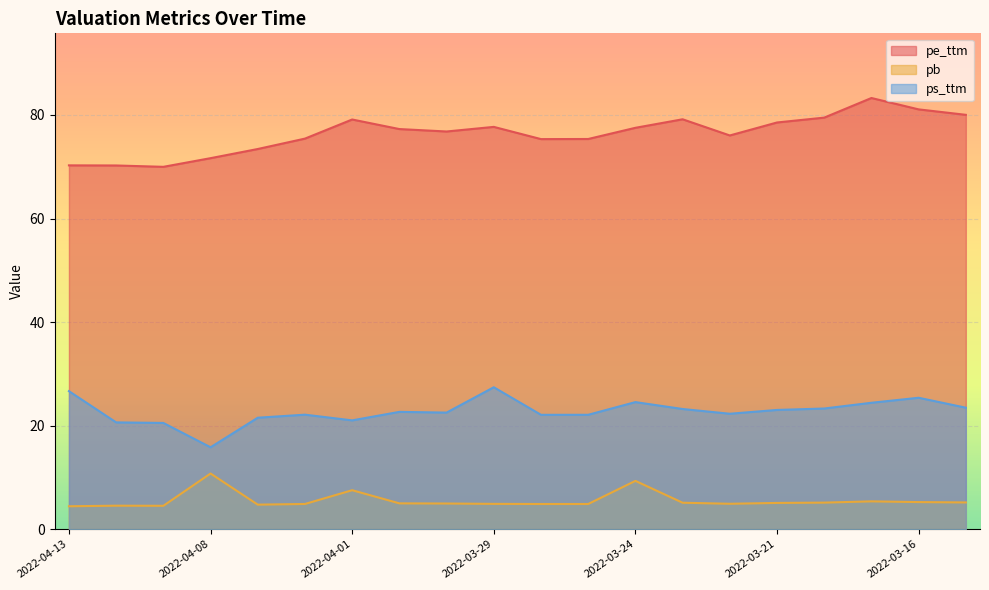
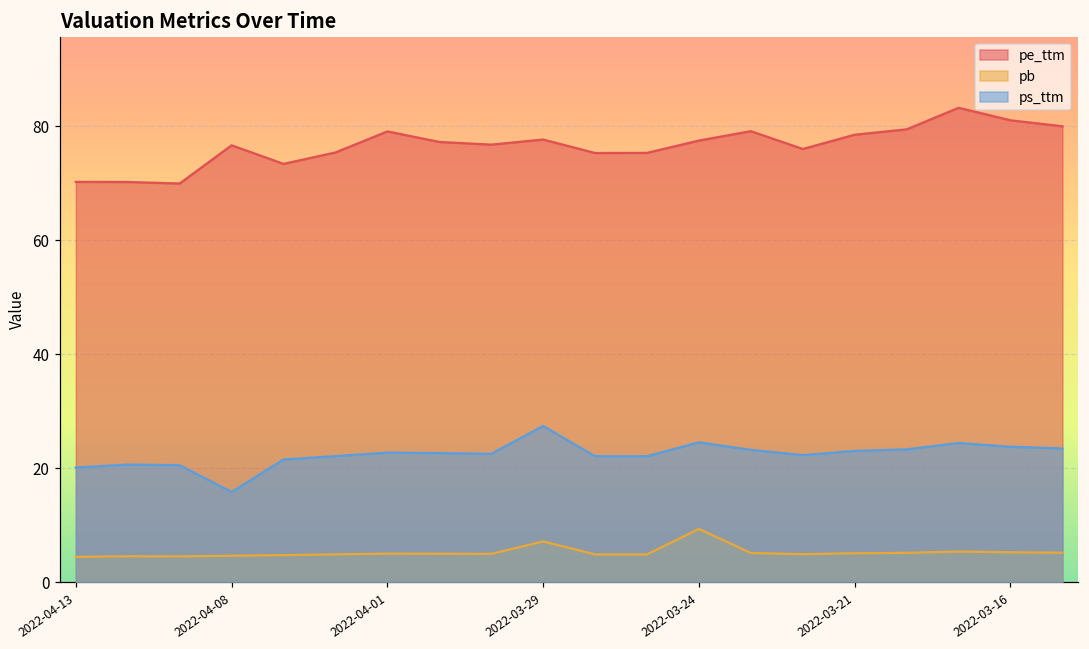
ps_ttm, 2022-04-13: 27 -> 20
pe_ttm, 2022-04-08: 72 -> 77
pb, 2022-04-08: 11 -> 5
pb, 2022-04-01: 8 -> 5
ps_ttm, 2022-04-01: 21 -> 23
pb, 2022-03-29: 5 -> 7
ps_ttm, 2022-03-16: 25 -> 24
